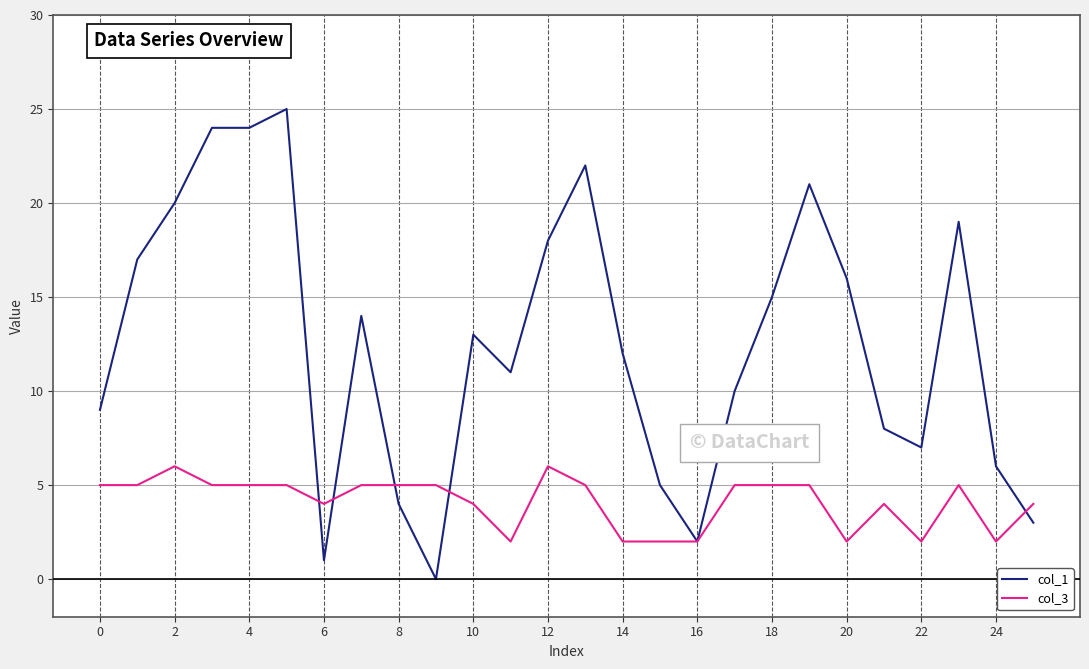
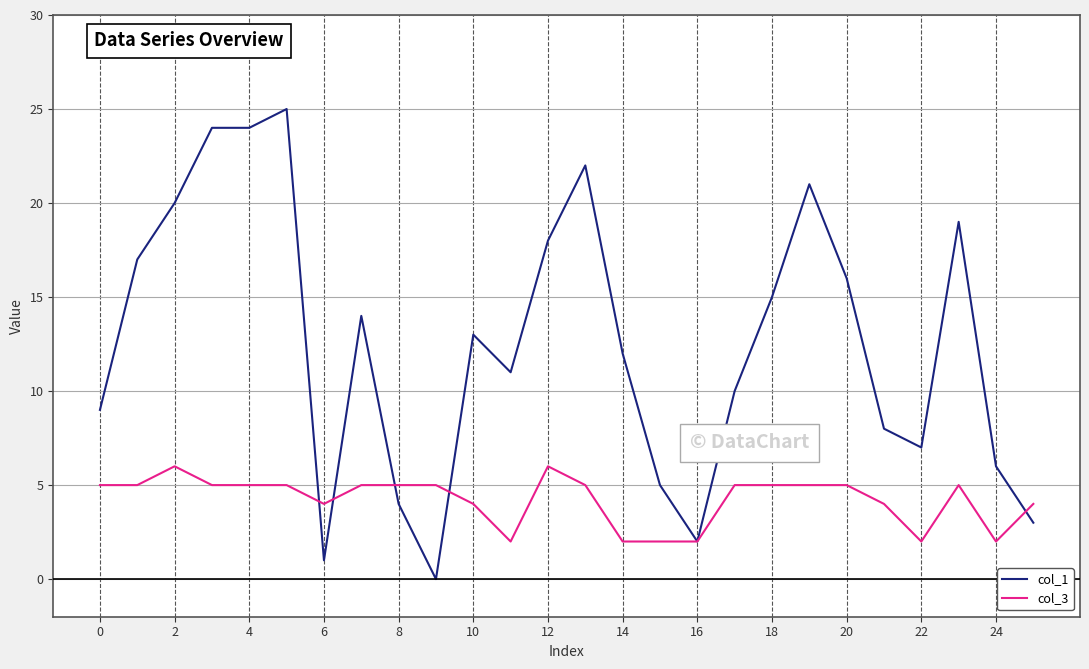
col_3, 20: 2 -> 5
